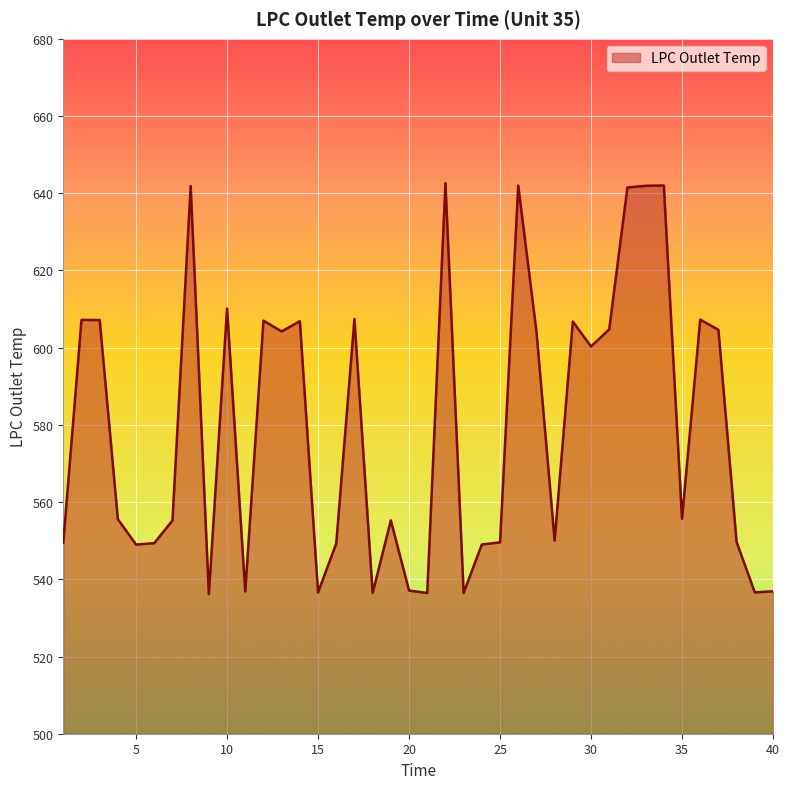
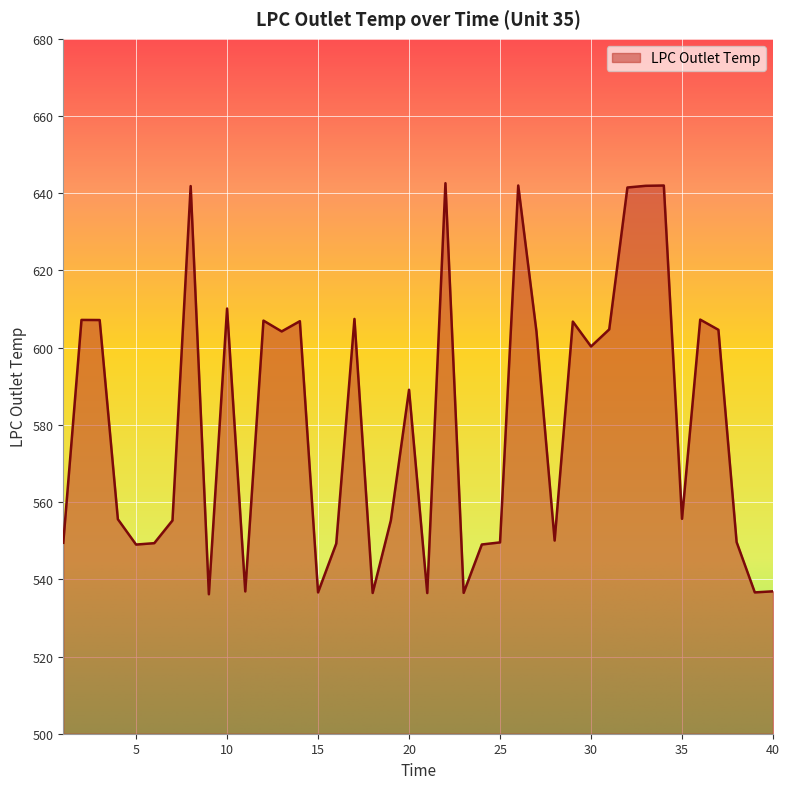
20: 537 -> 589
